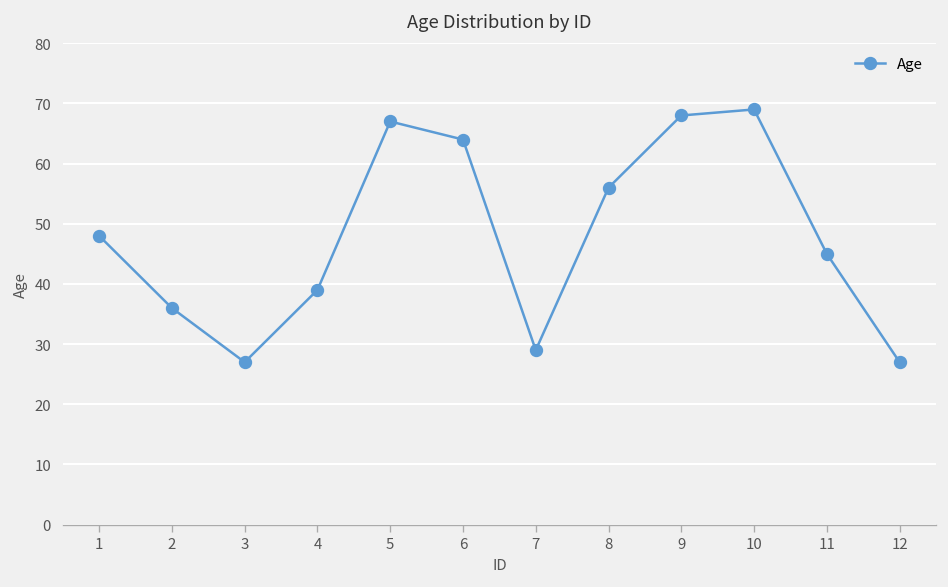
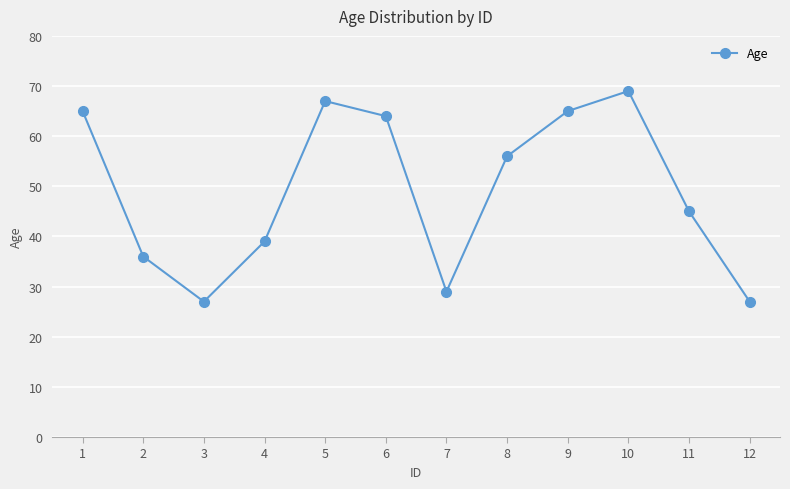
1: 48 -> 65
9: 68 -> 65
